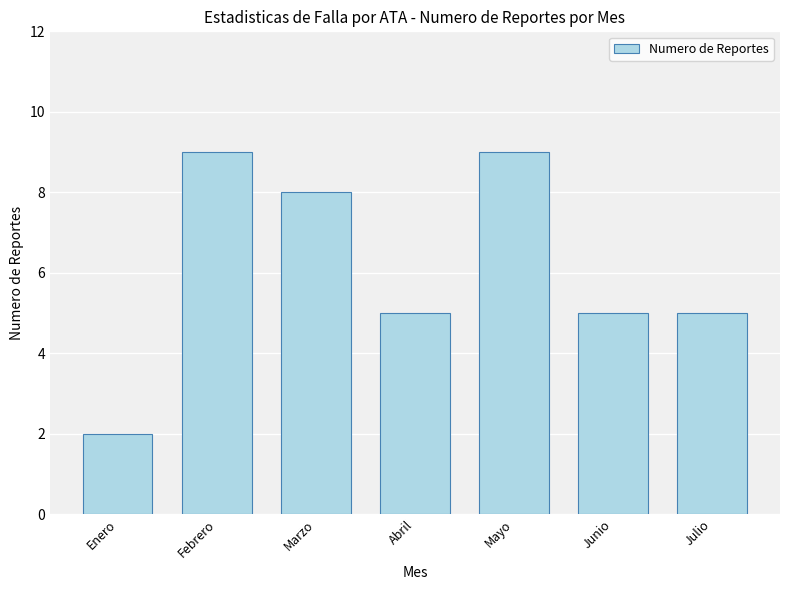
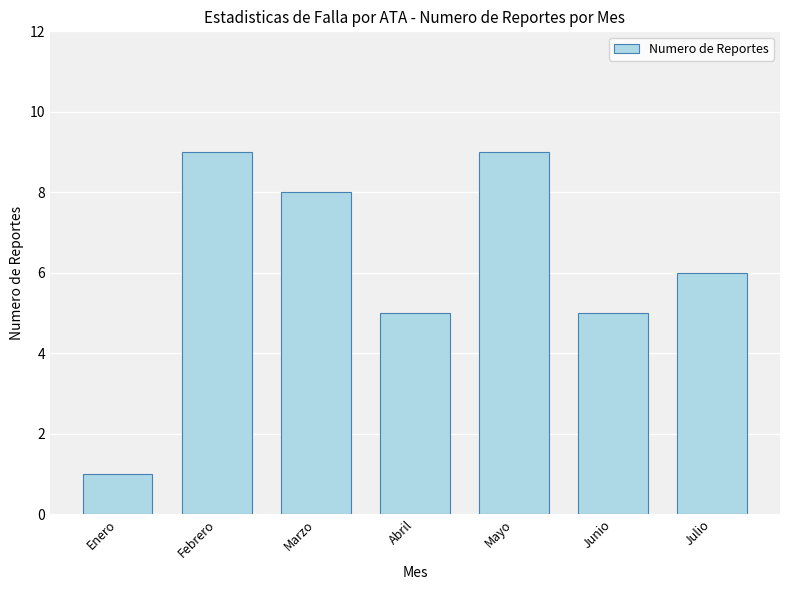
Enero: 2 -> 1
Julio: 5 -> 6
